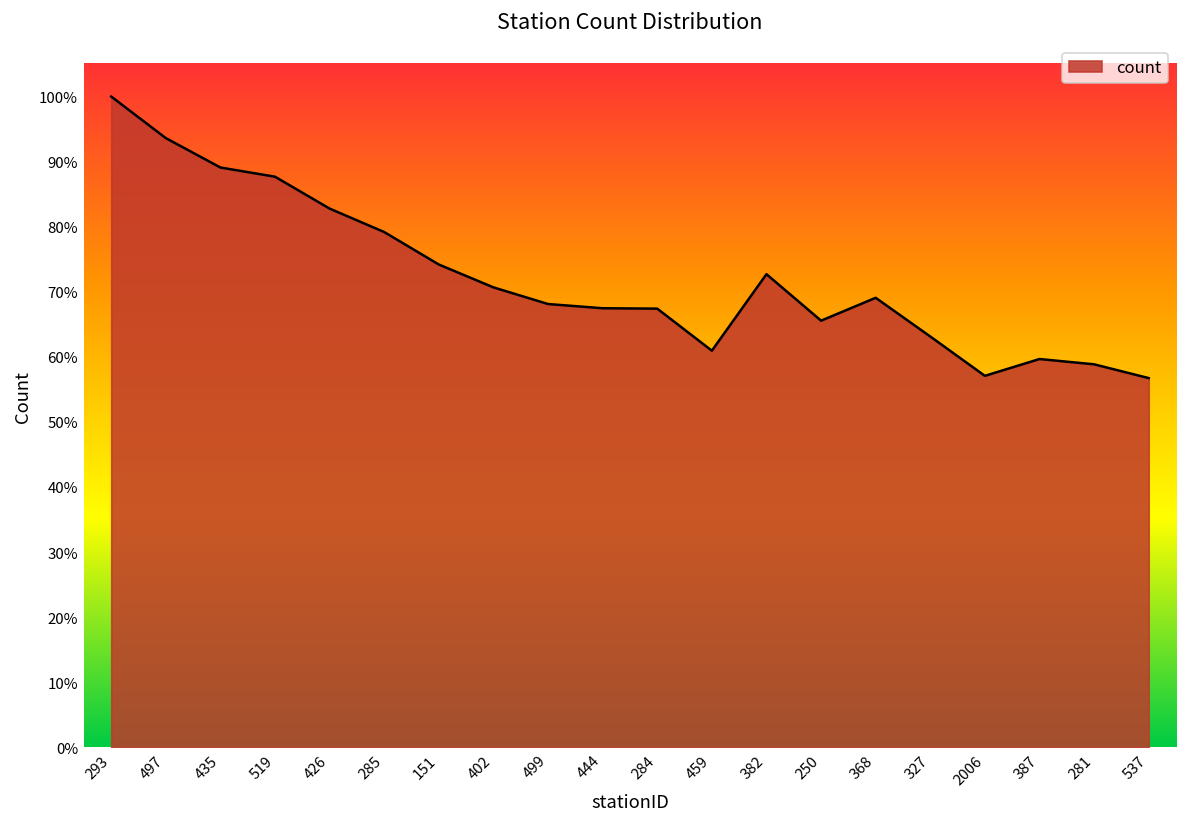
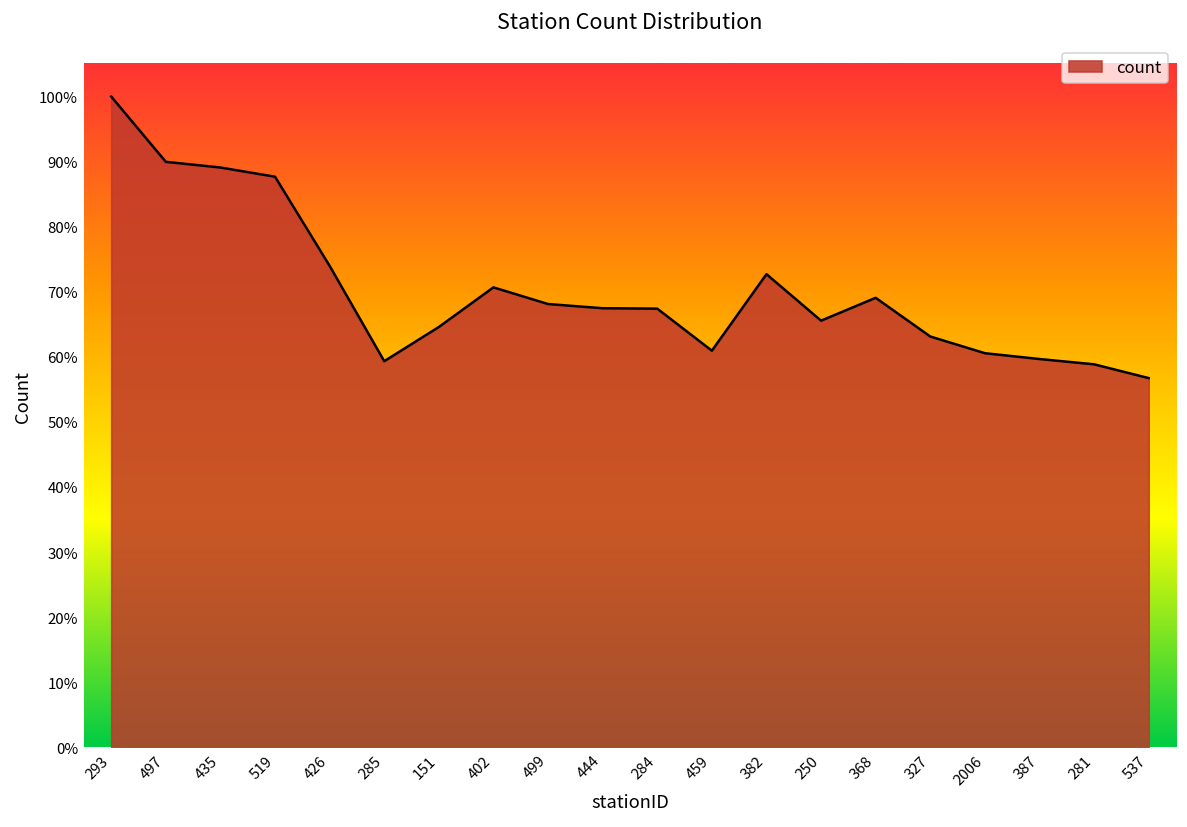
497: 94% -> 90%
426: 83% -> 74%
285: 79% -> 59%
151: 74% -> 65%
2006: 57% -> 61%
